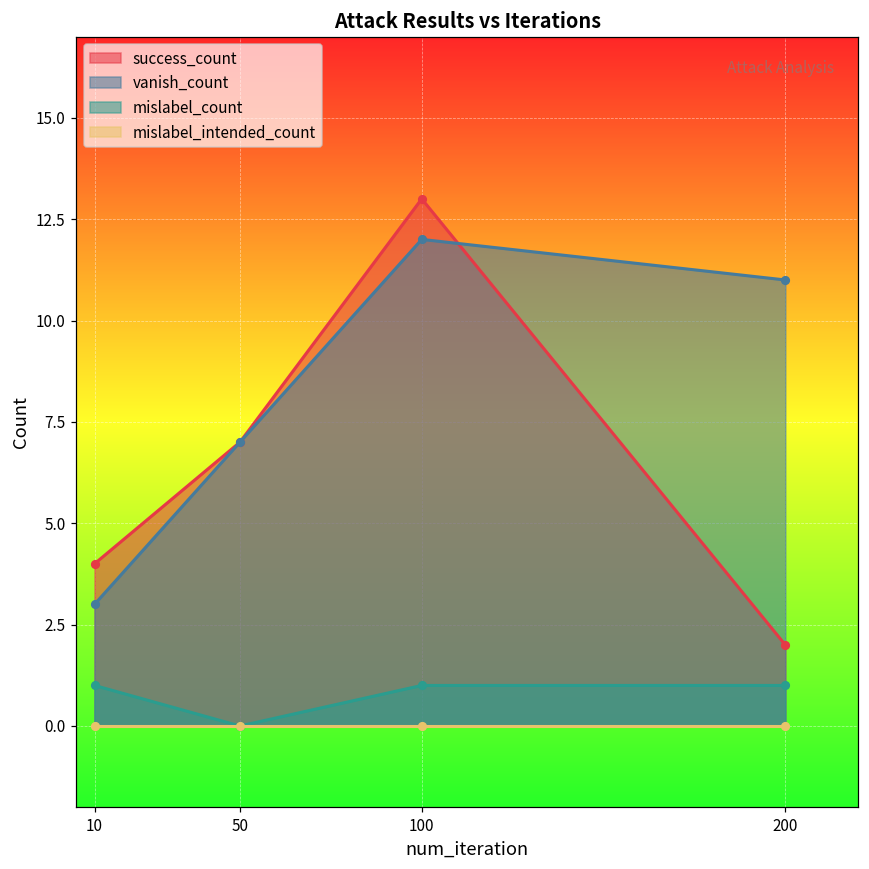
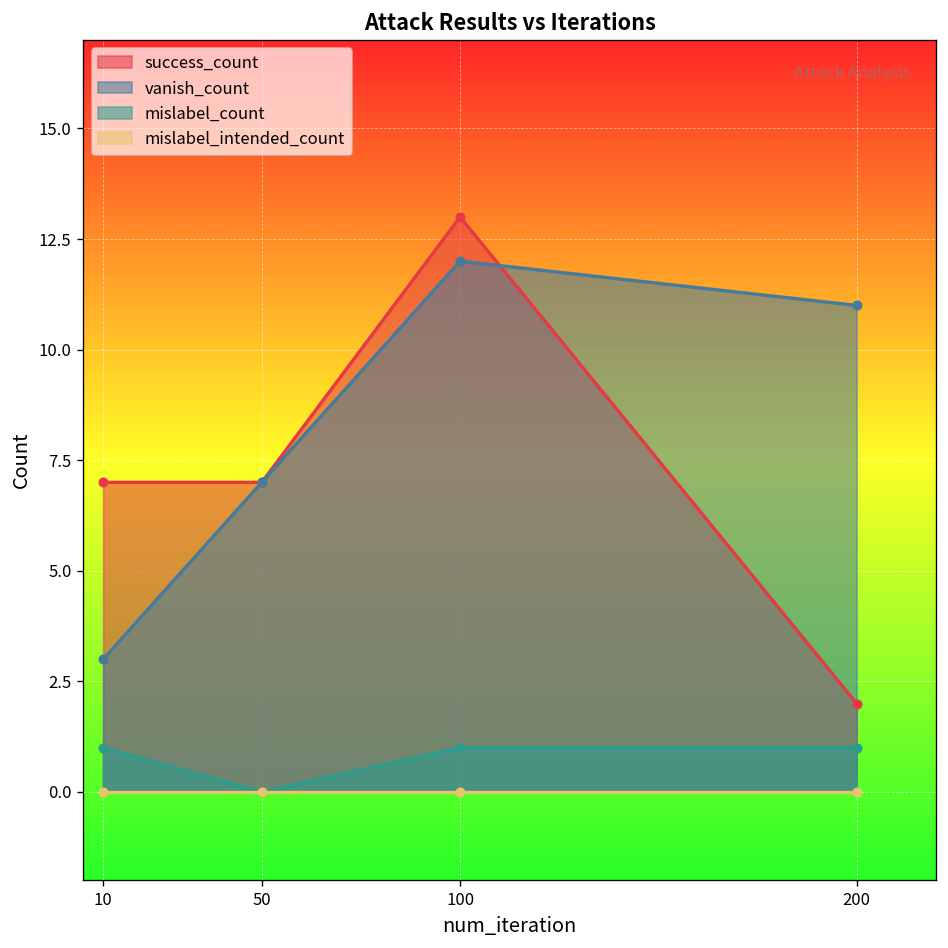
success_count, 10: 4 -> 7
